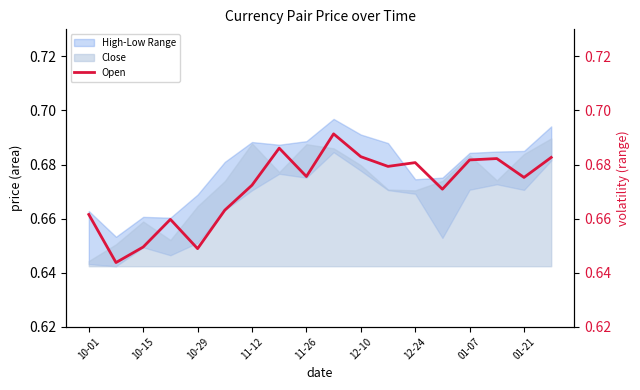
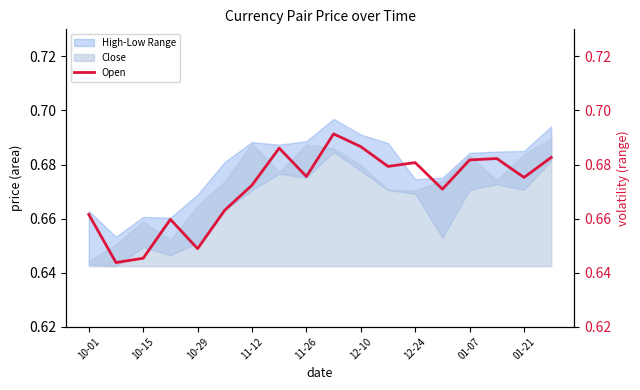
Open, 10-15: 0.649 -> 0.645
Open, 12-10: 0.683 -> 0.687
